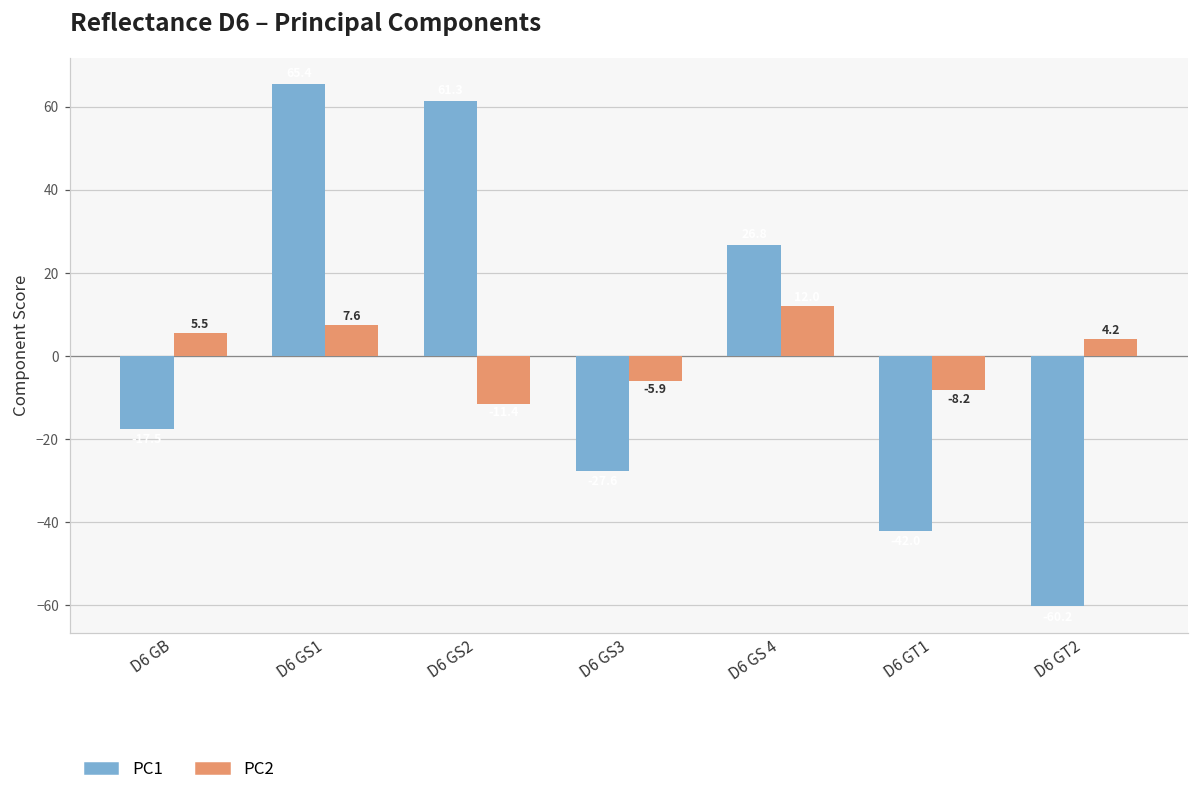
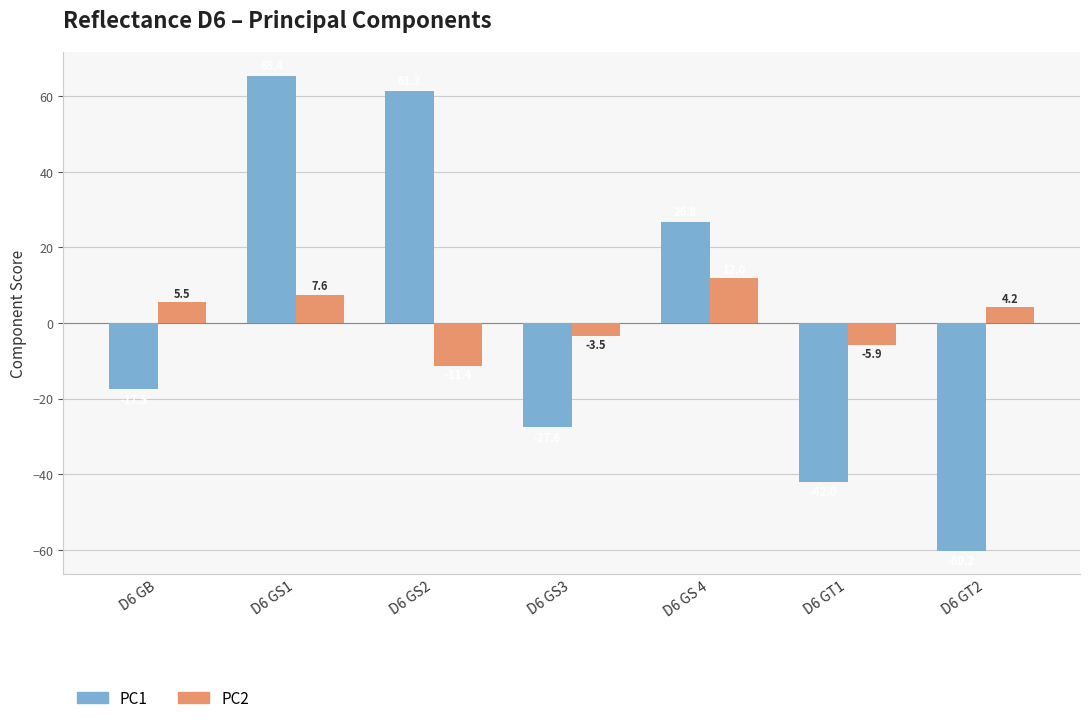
PC2, D6 GS3: -5.9 -> -3.5
PC2, D6 GT1: -8.2 -> -5.9
